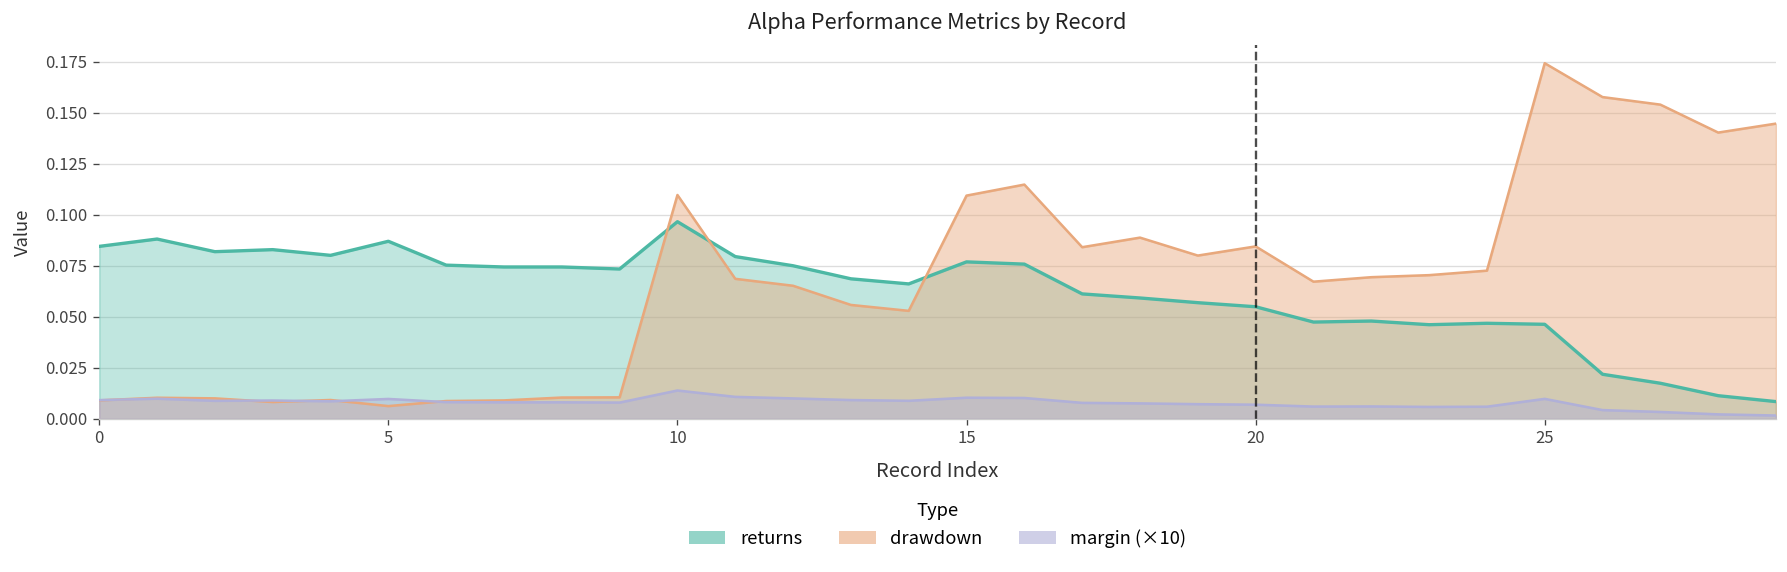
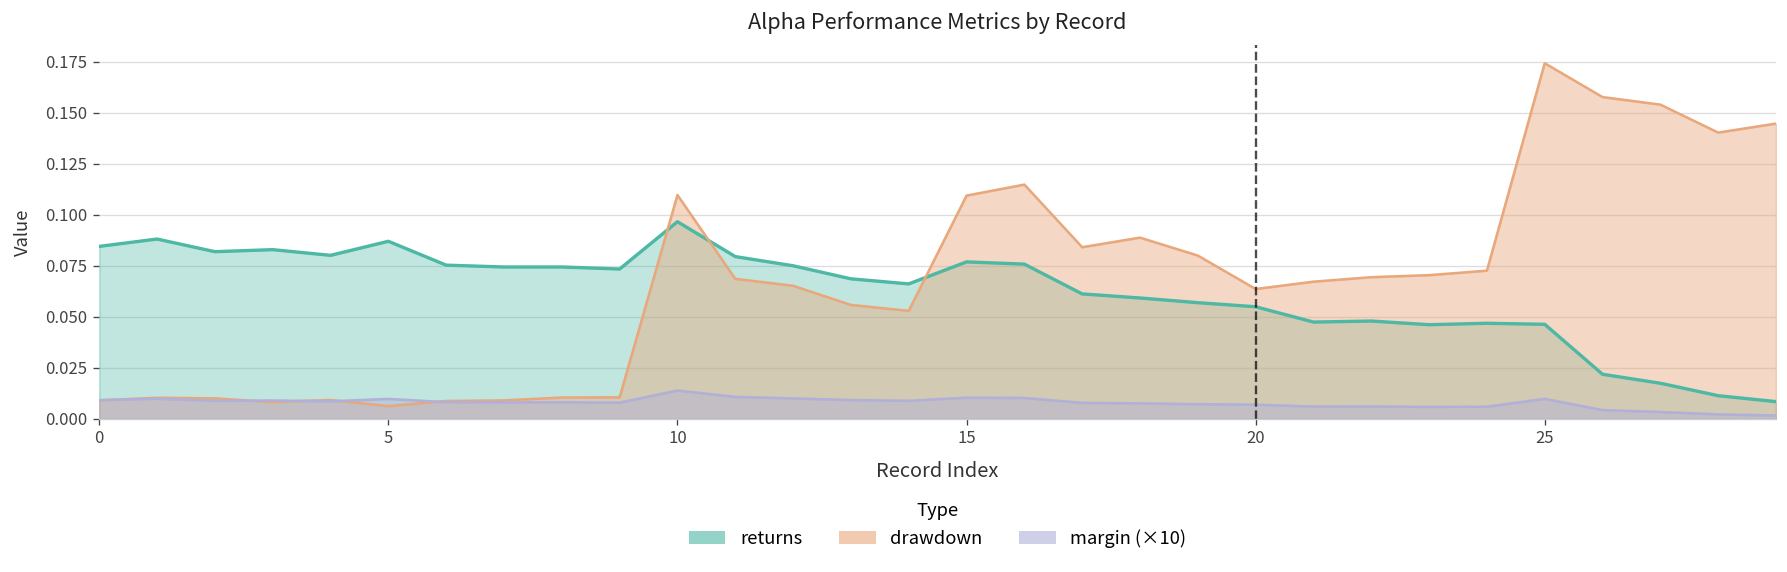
drawdown, 20: 0.085 -> 0.064
